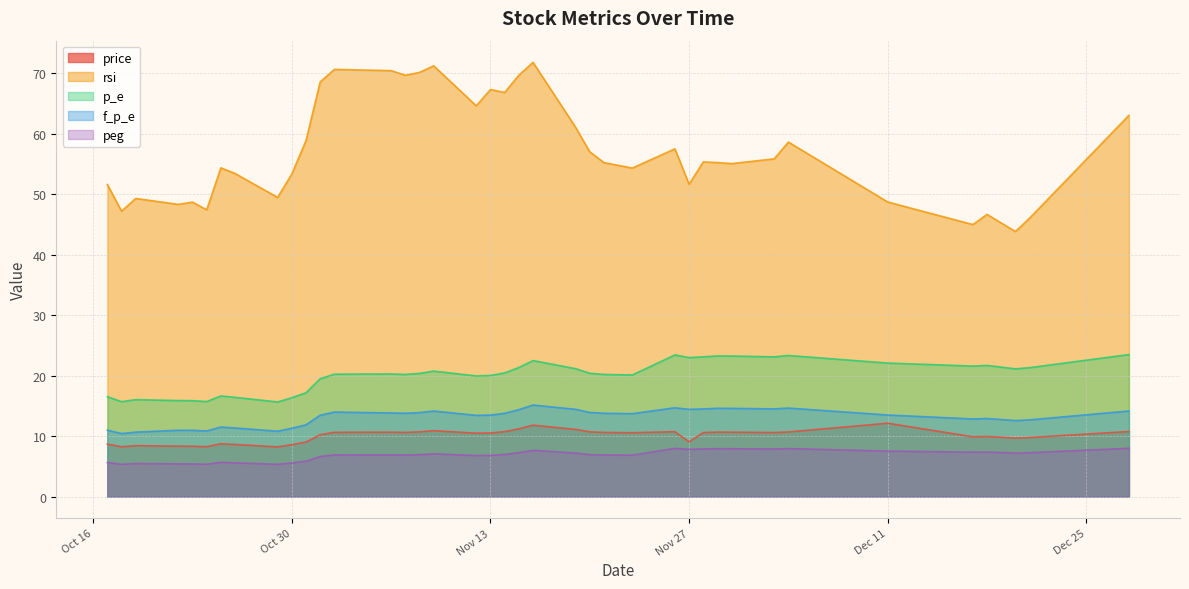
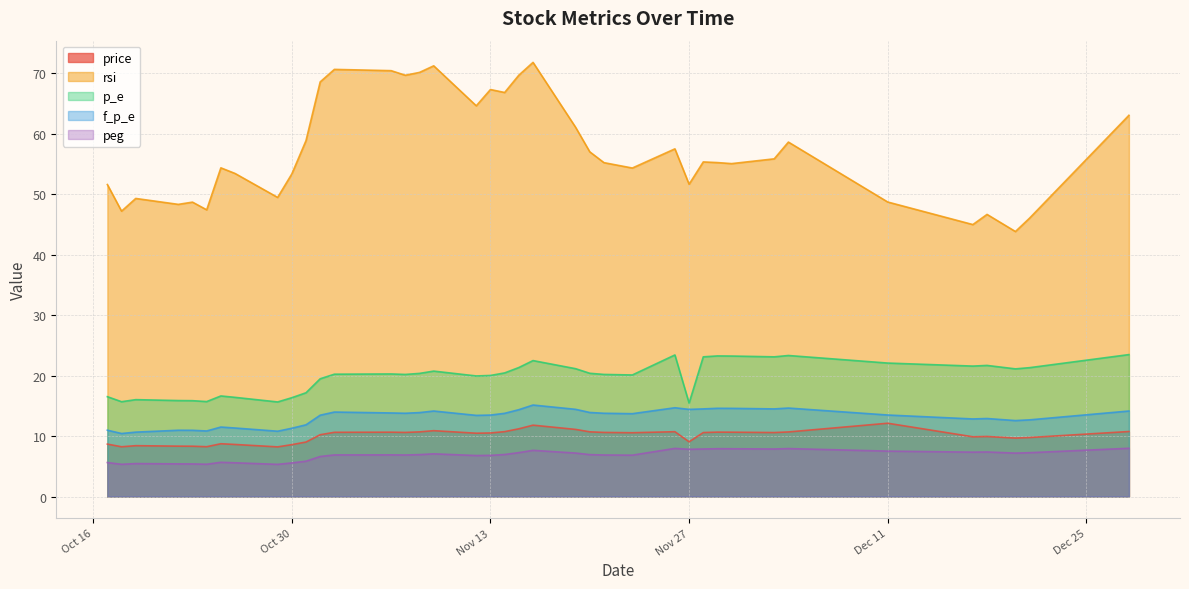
p_e, Nov 27: 23 -> 15
